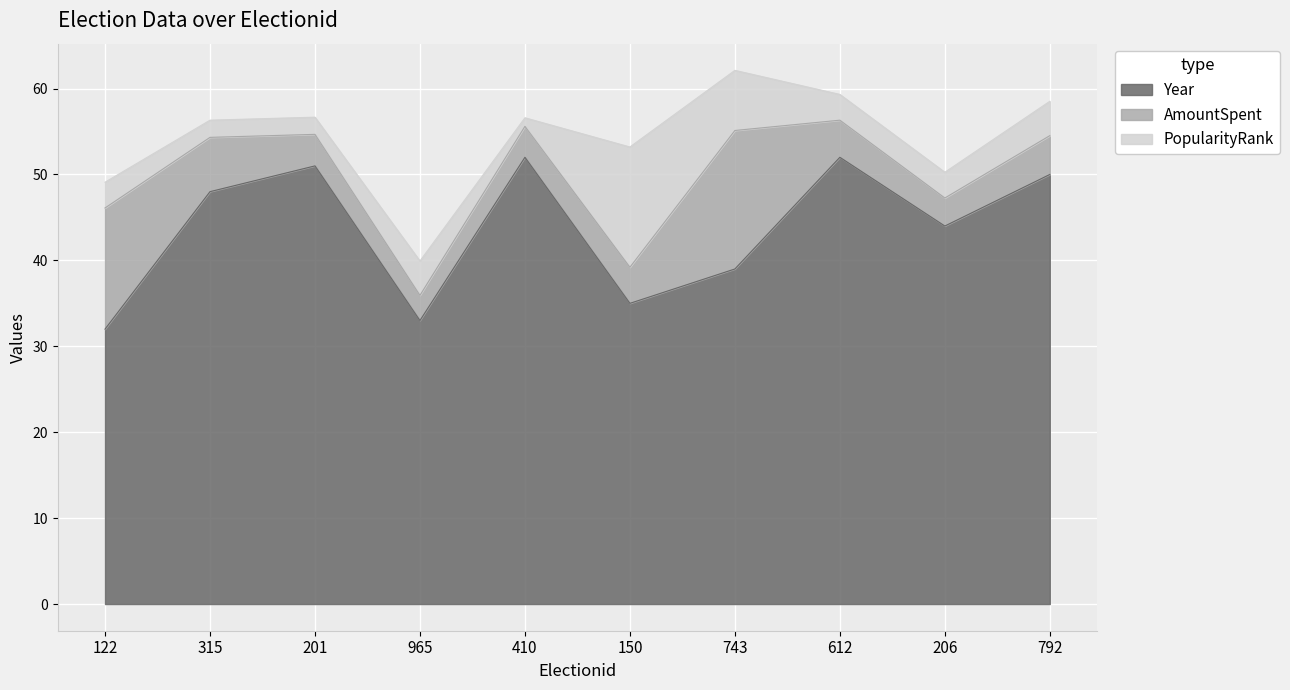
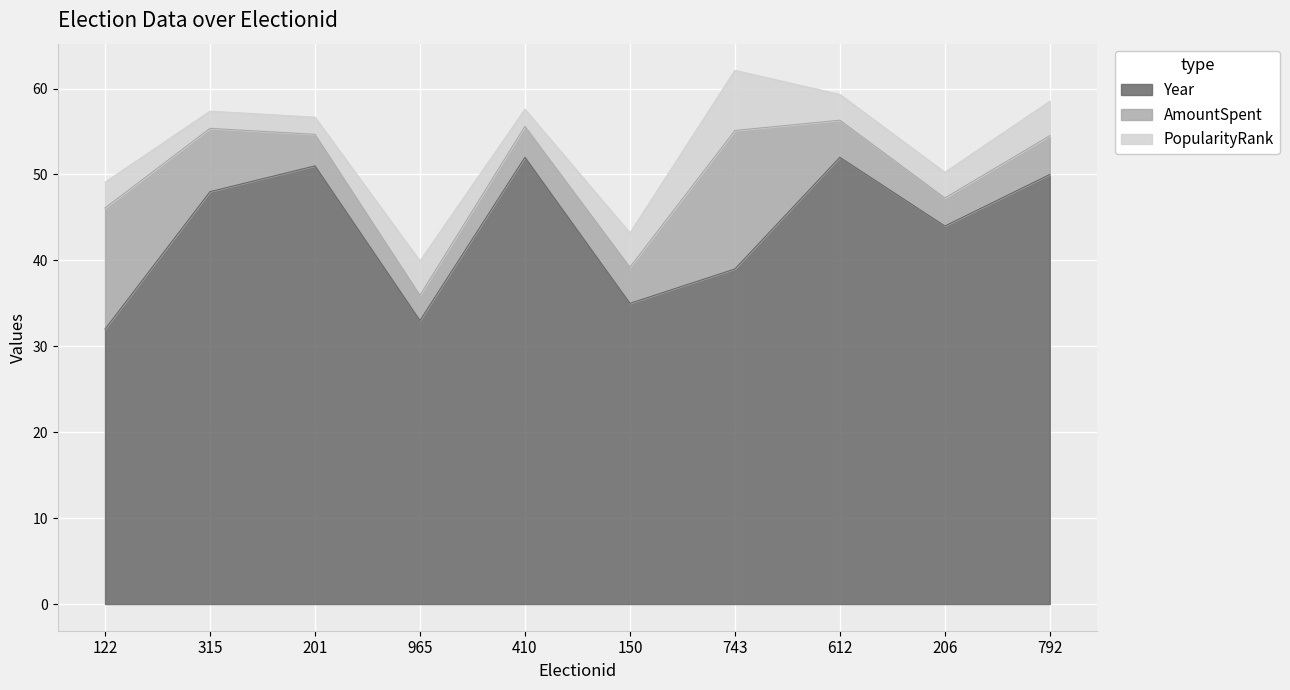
AmountSpent, 315: 6 -> 7
PopularityRank, 410: 1 -> 2
PopularityRank, 150: 14 -> 4
